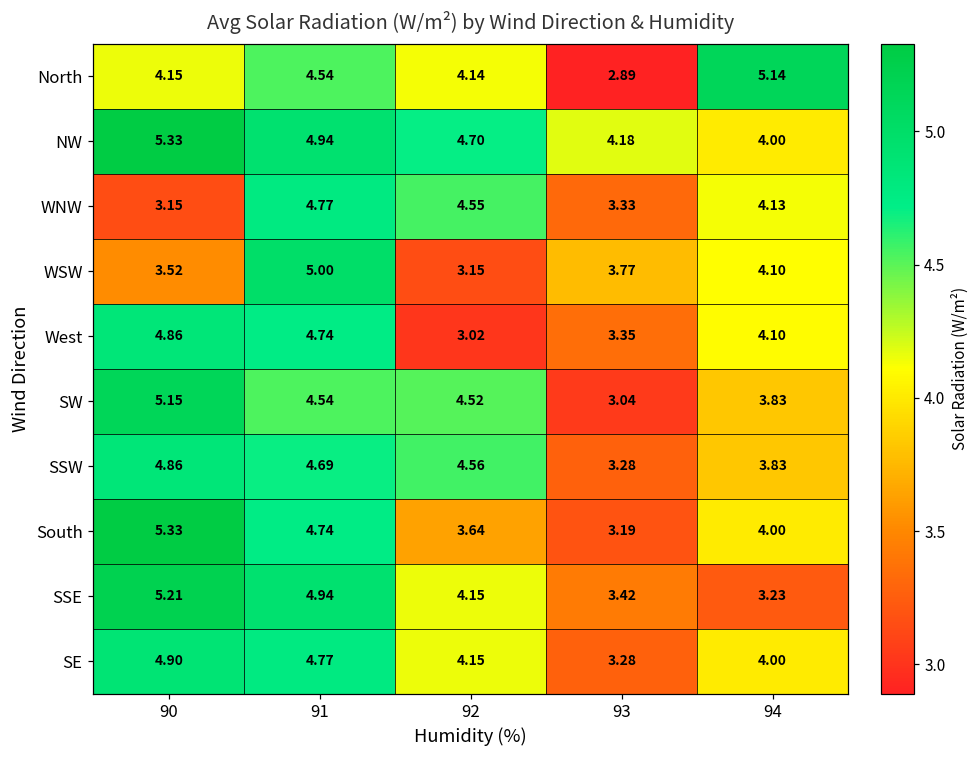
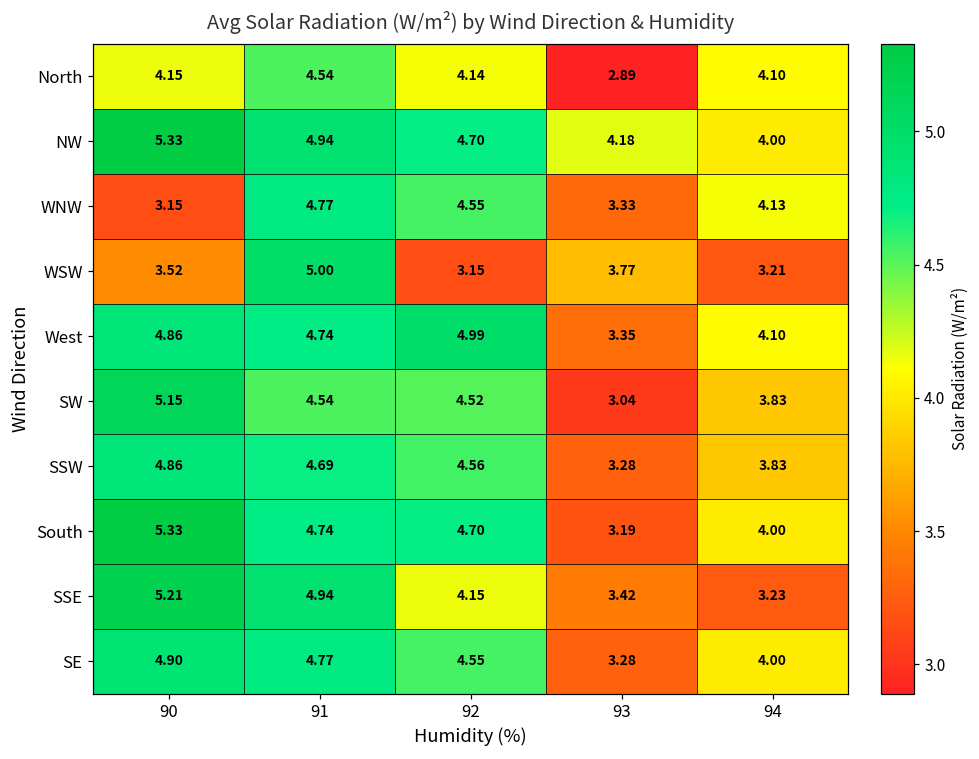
North, 94: 5.14 -> 4.10
WSW, 94: 4.10 -> 3.21
West, 92: 3.02 -> 4.99
South, 92: 3.64 -> 4.70
SE, 92: 4.15 -> 4.55
